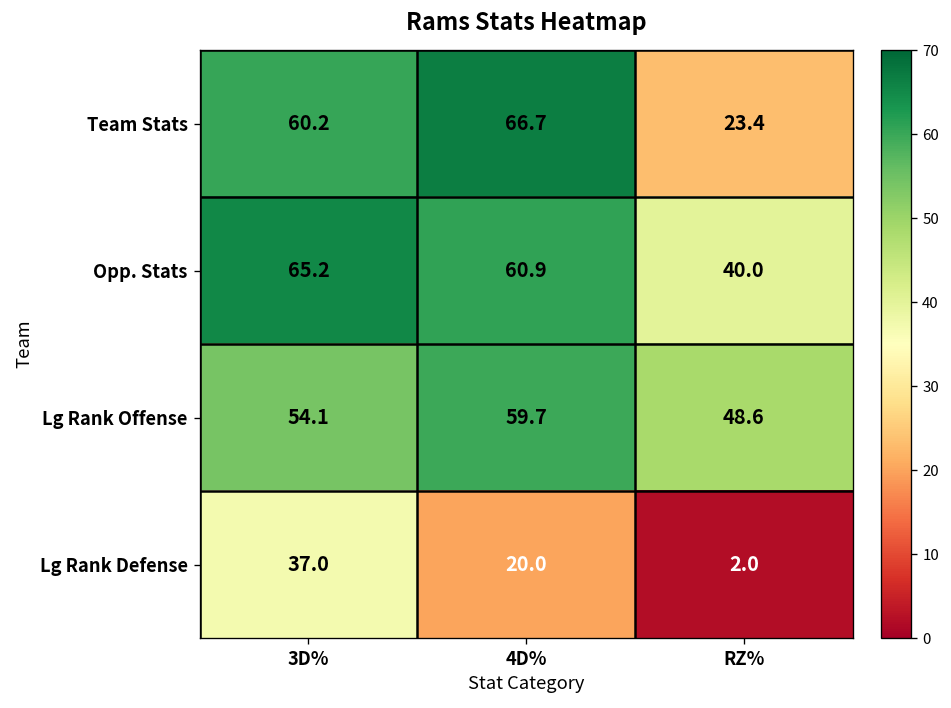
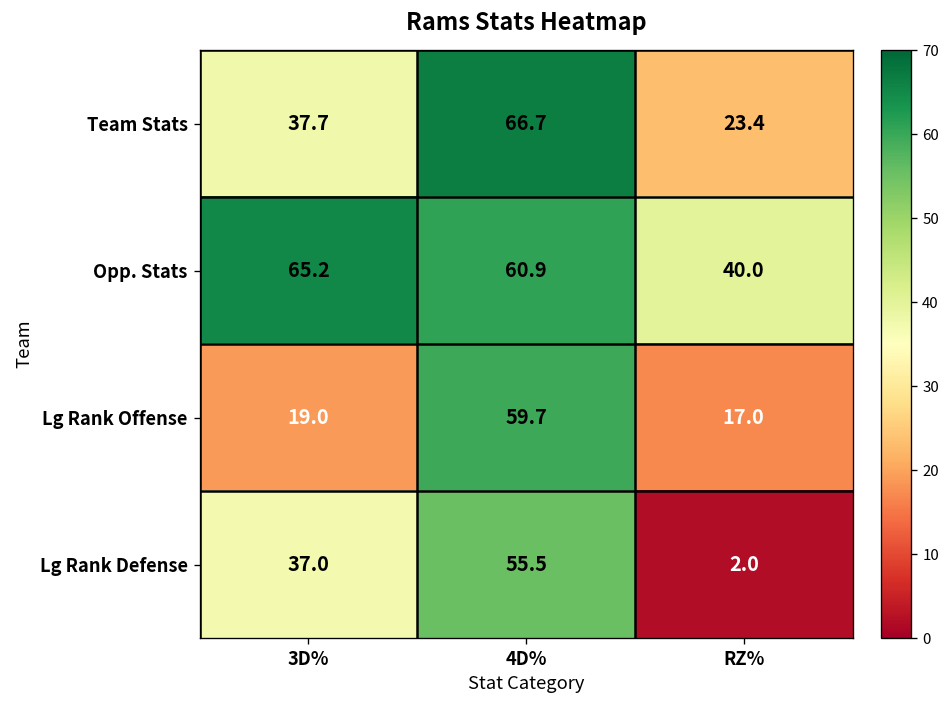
Team Stats, 3D%: 60.2 -> 37.7
Lg Rank Offense, 3D%: 54.1 -> 19.0
Lg Rank Offense, RZ%: 48.6 -> 17.0
Lg Rank Defense, 4D%: 20.0 -> 55.5
